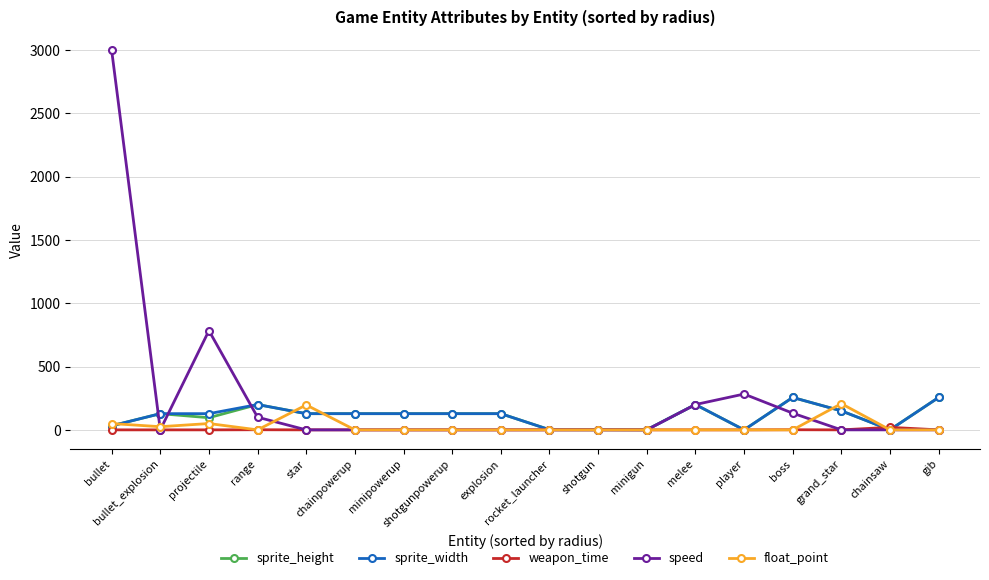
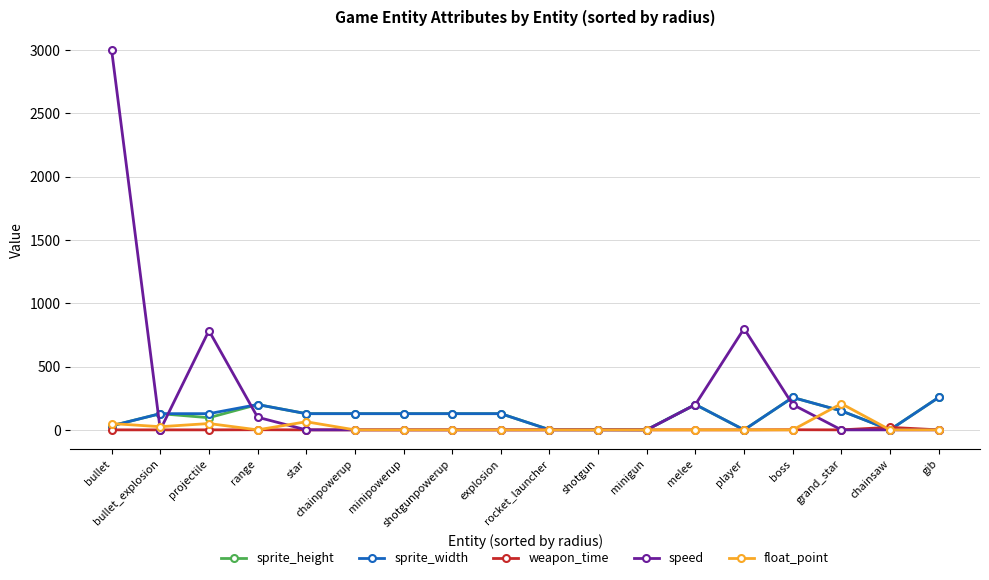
float_point, star: 200 -> 60
speed, player: 280 -> 800
speed, boss: 130 -> 200
